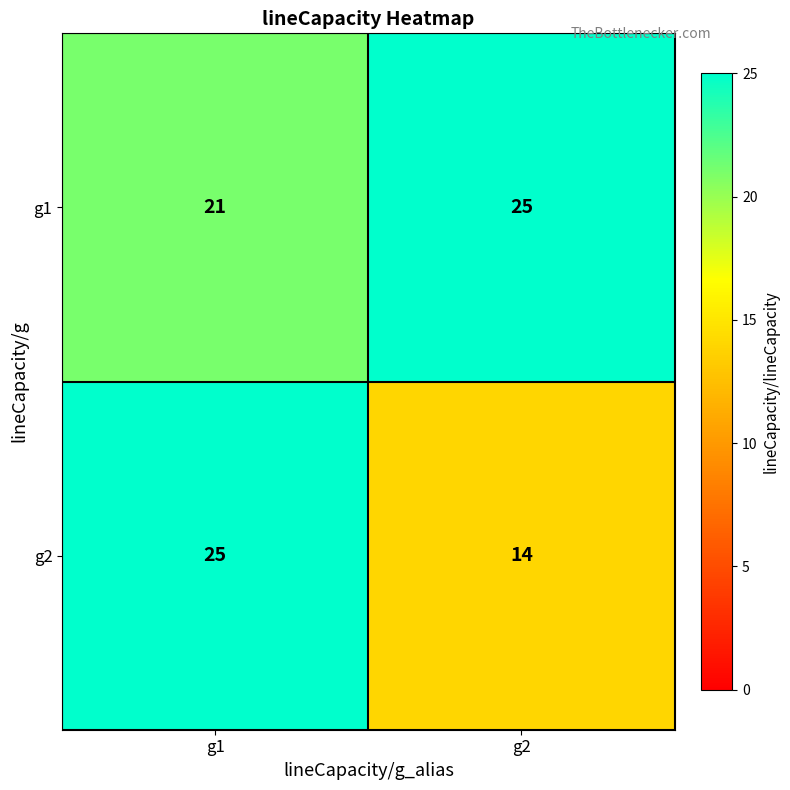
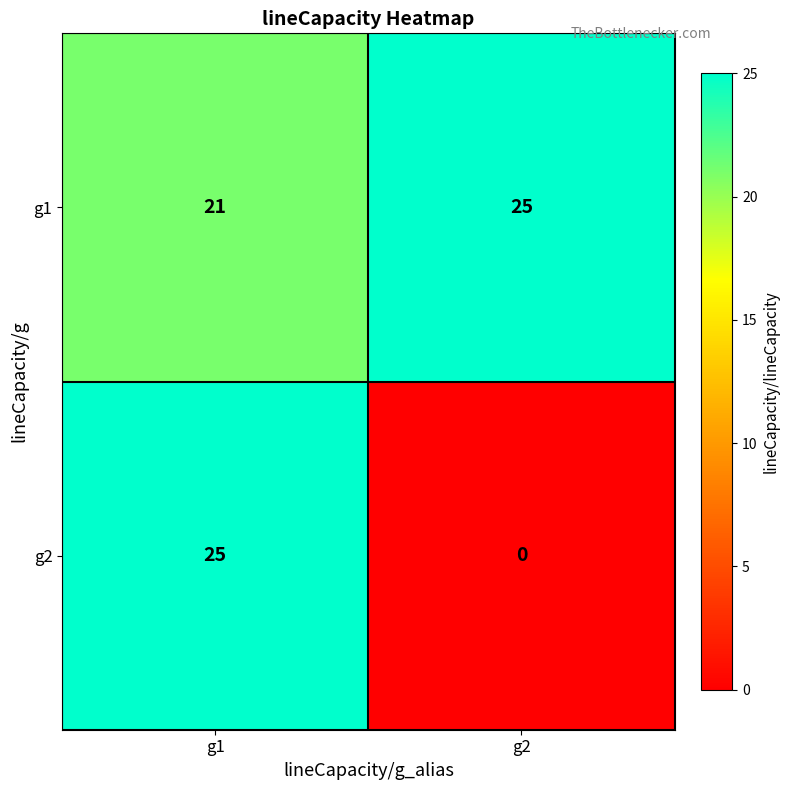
g2, g2: 14 -> 0
